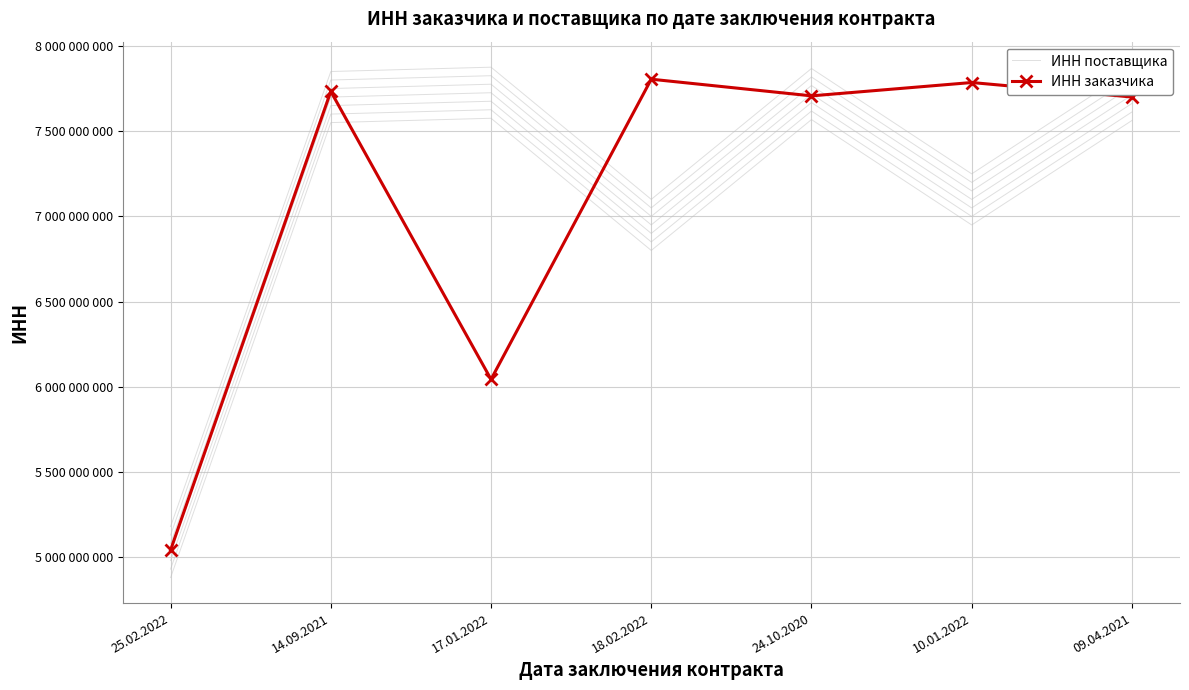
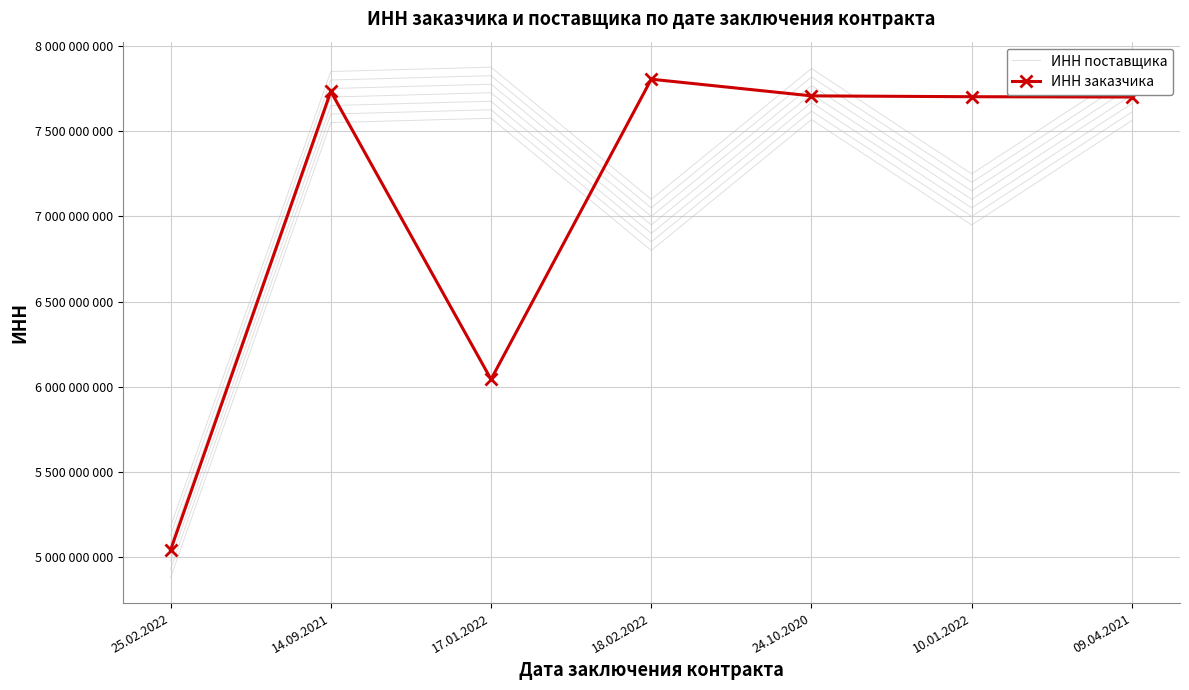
ИНН заказчика, 10.01.2022: 7790000000 -> 7700000000
